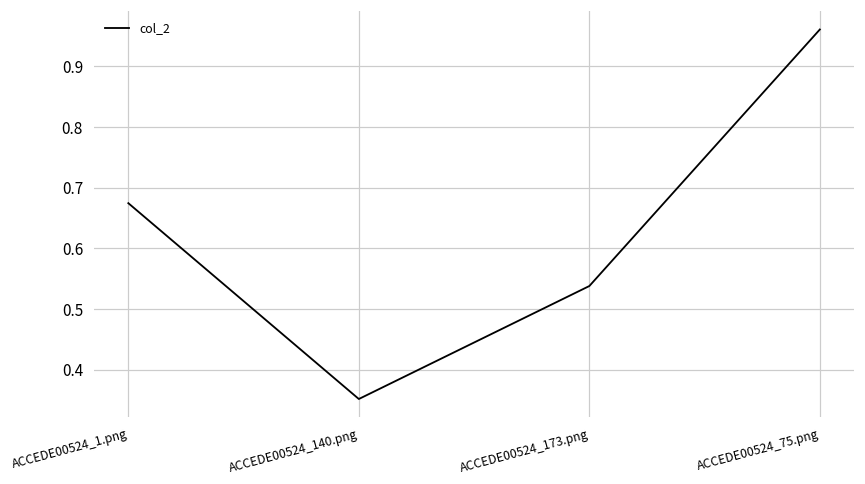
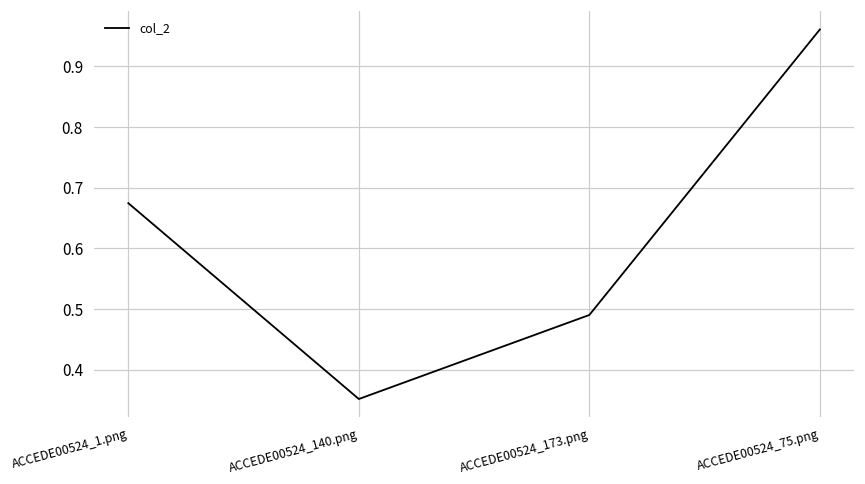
ACCEDE00524_173.png: 0.54 -> 0.49
